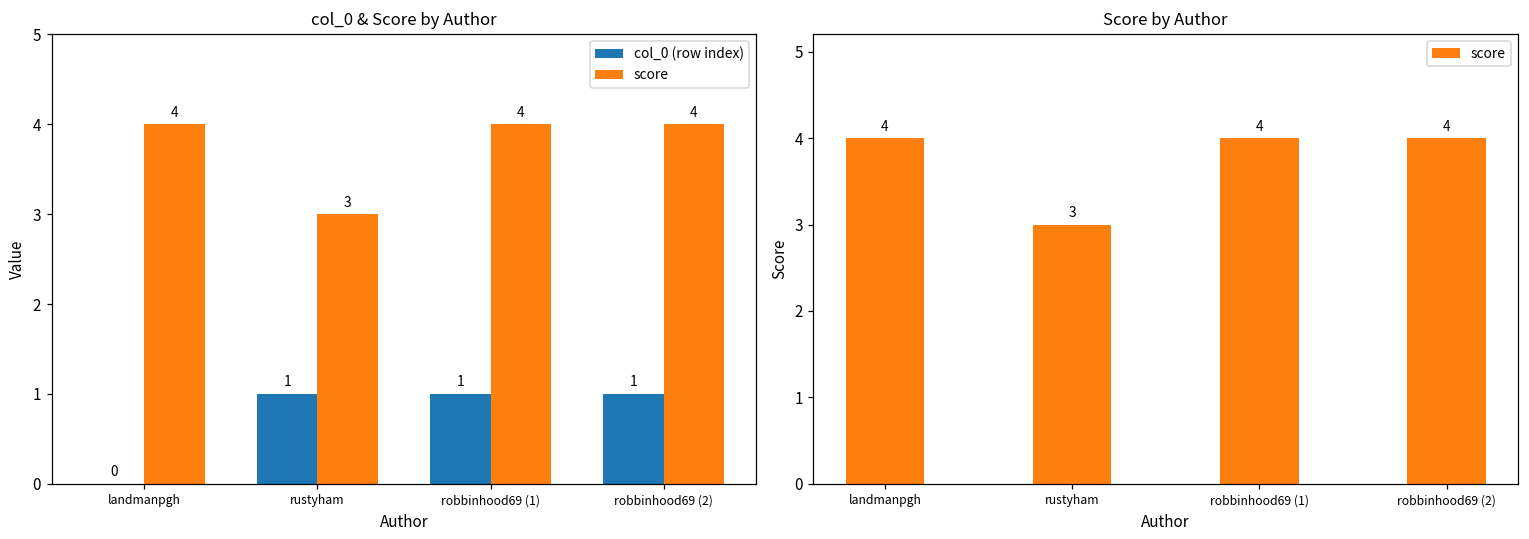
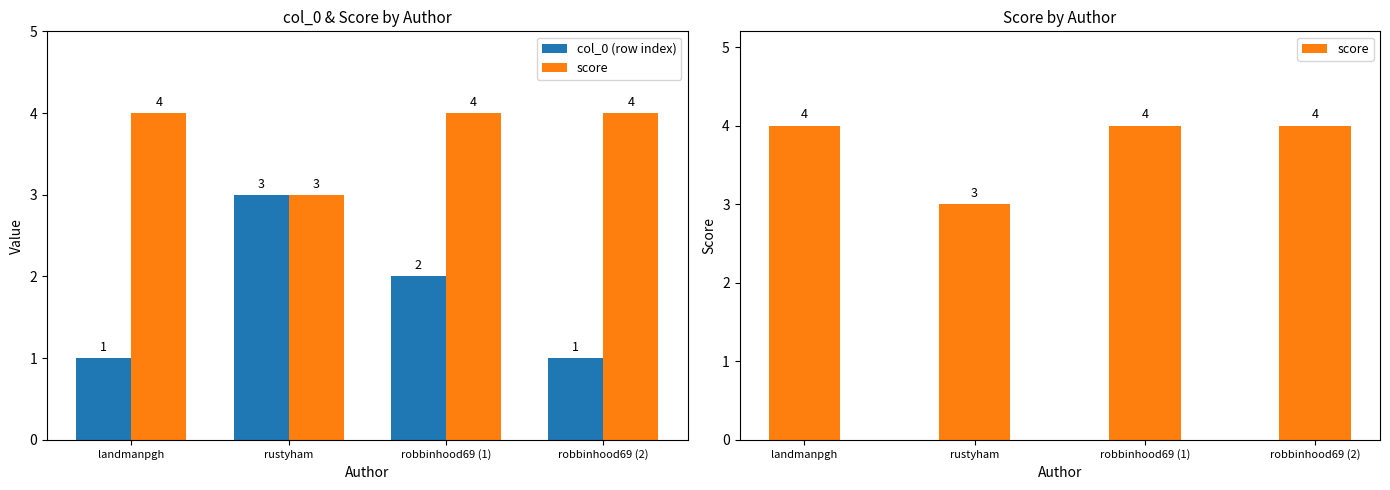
col_0 & Score by Author, col_0 (row index), landmanpgh: 0 -> 1
col_0 & Score by Author, col_0 (row index), rustyham: 1 -> 3
col_0 & Score by Author, col_0 (row index), robbinhood69 (1): 1 -> 2
